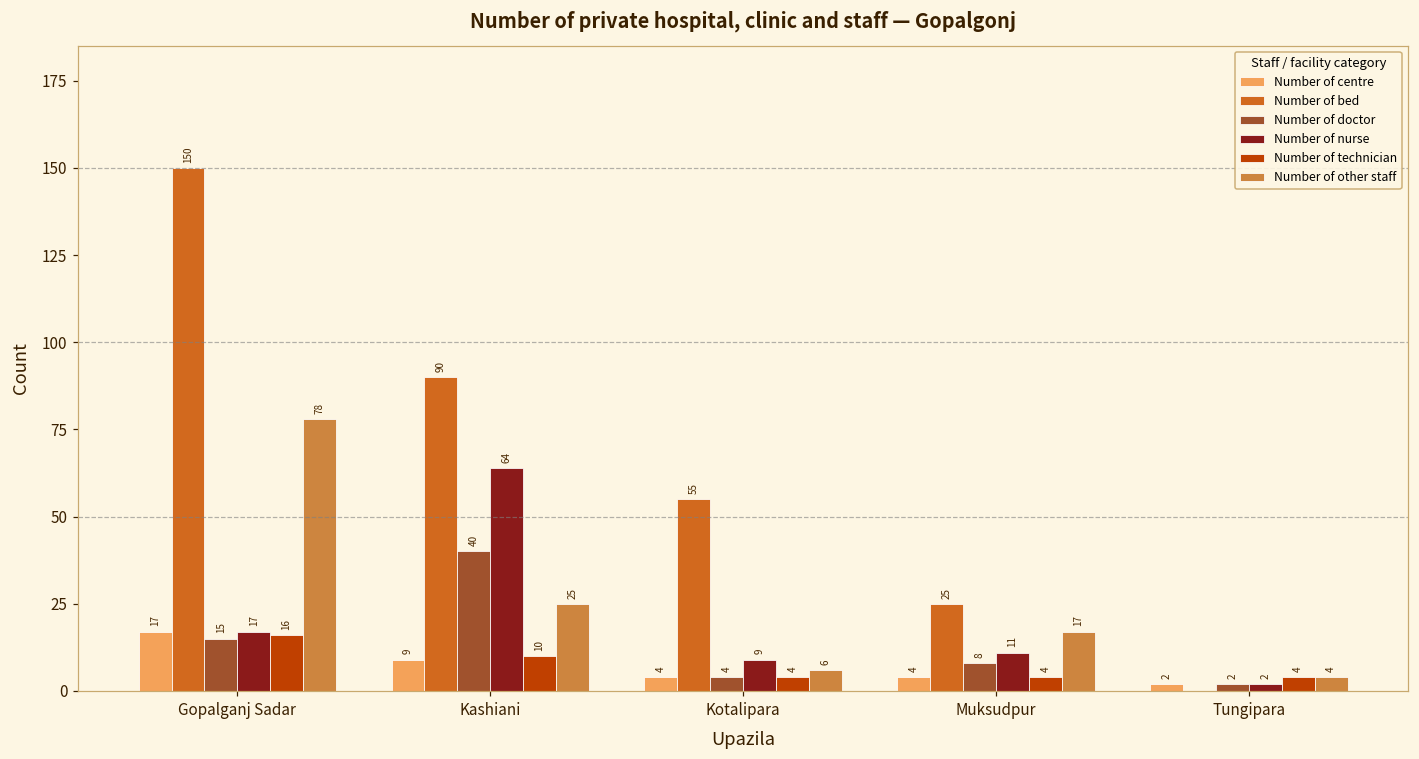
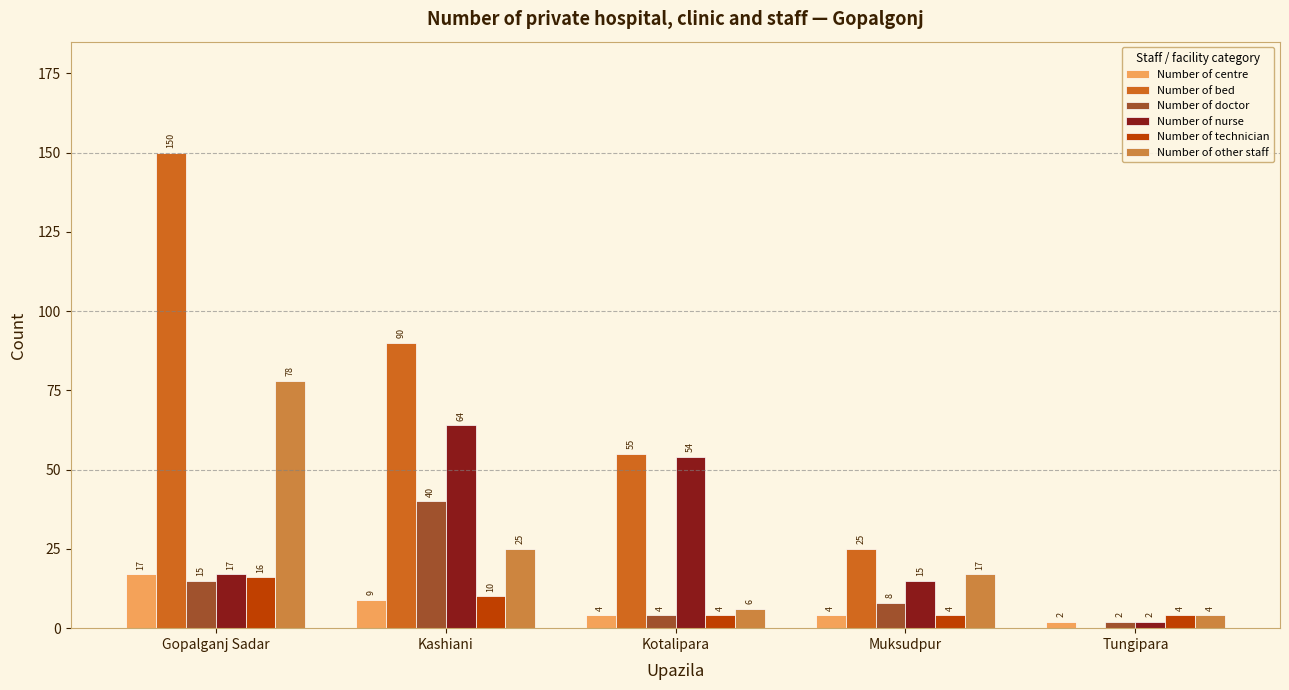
Number of nurse, Kotalipara: 9 -> 54
Number of nurse, Muksudpur: 11 -> 15
